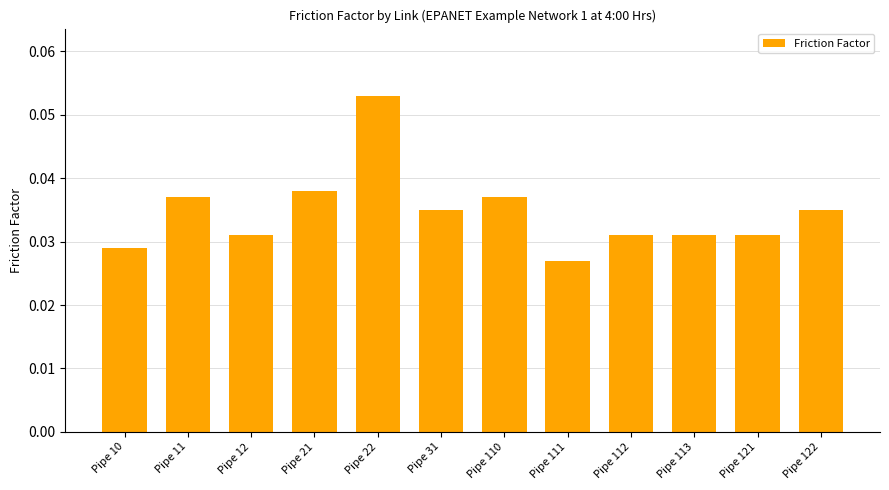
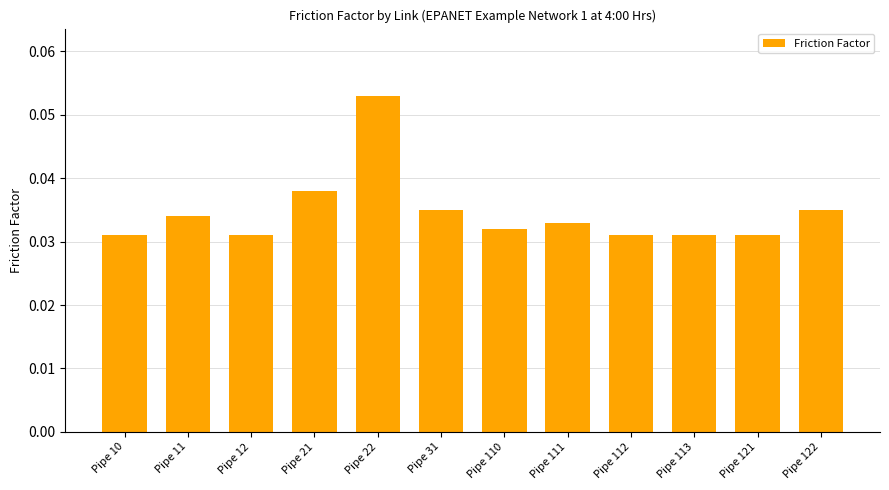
Pipe 10: 0.029 -> 0.031
Pipe 11: 0.037 -> 0.034
Pipe 110: 0.037 -> 0.032
Pipe 111: 0.027 -> 0.033
